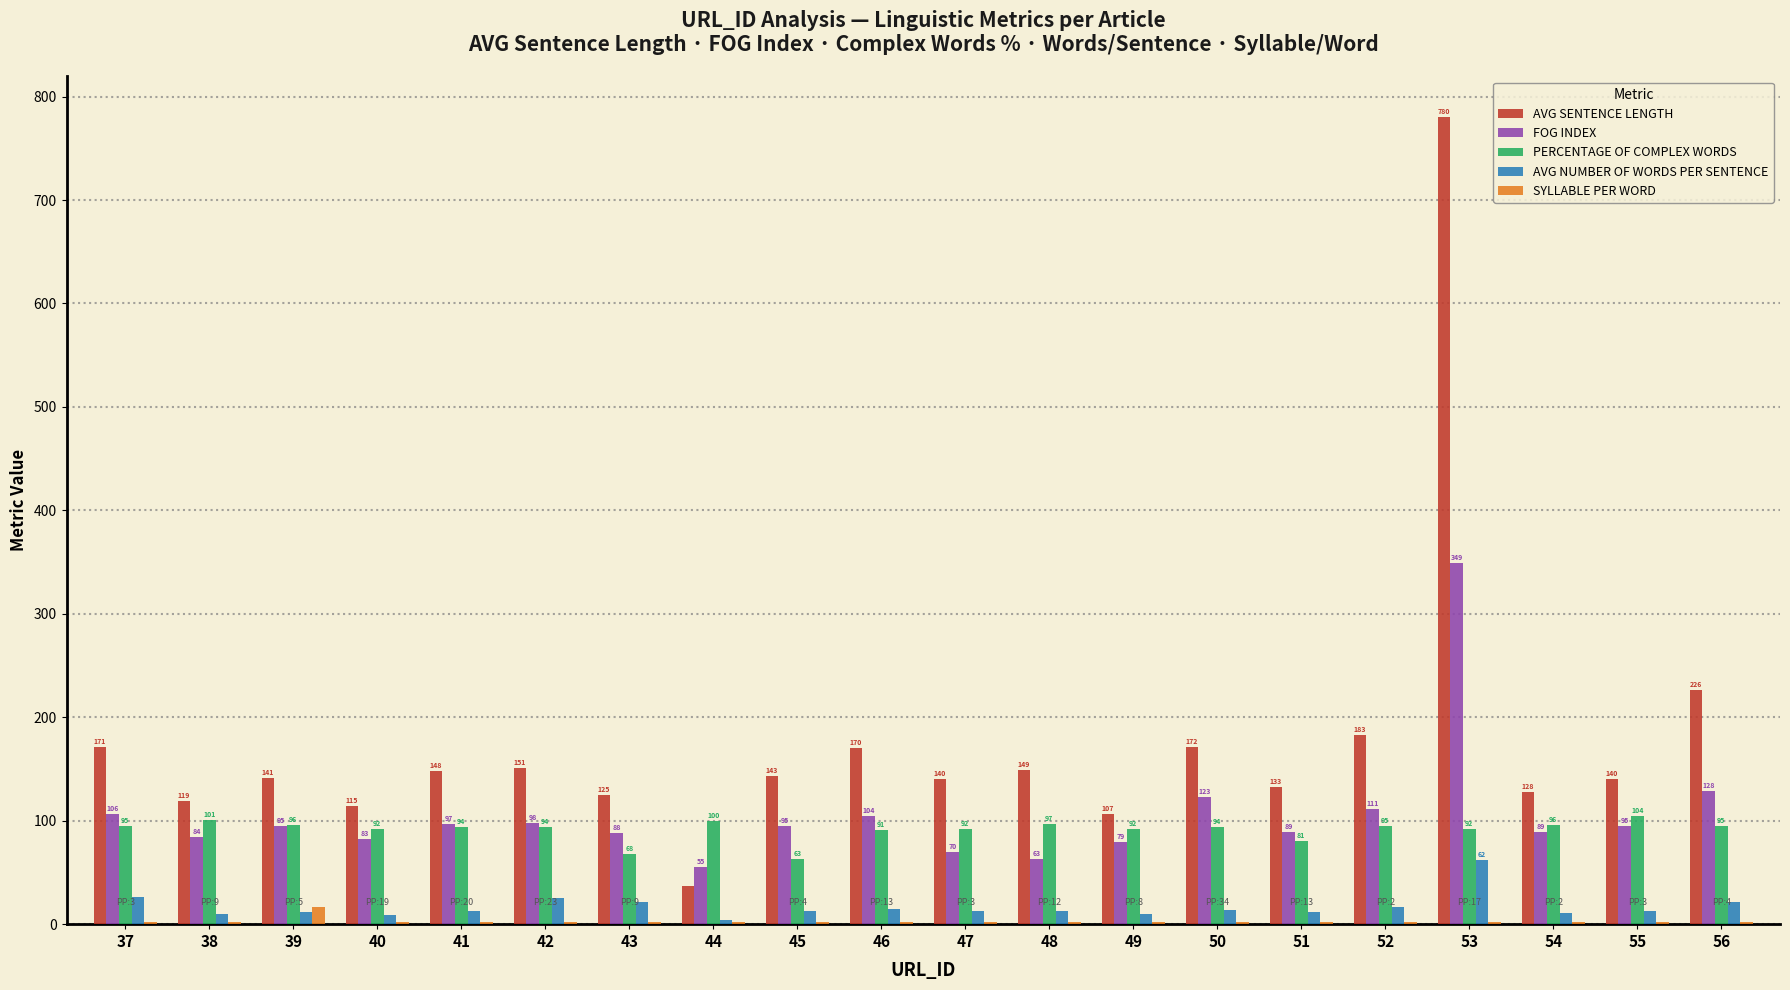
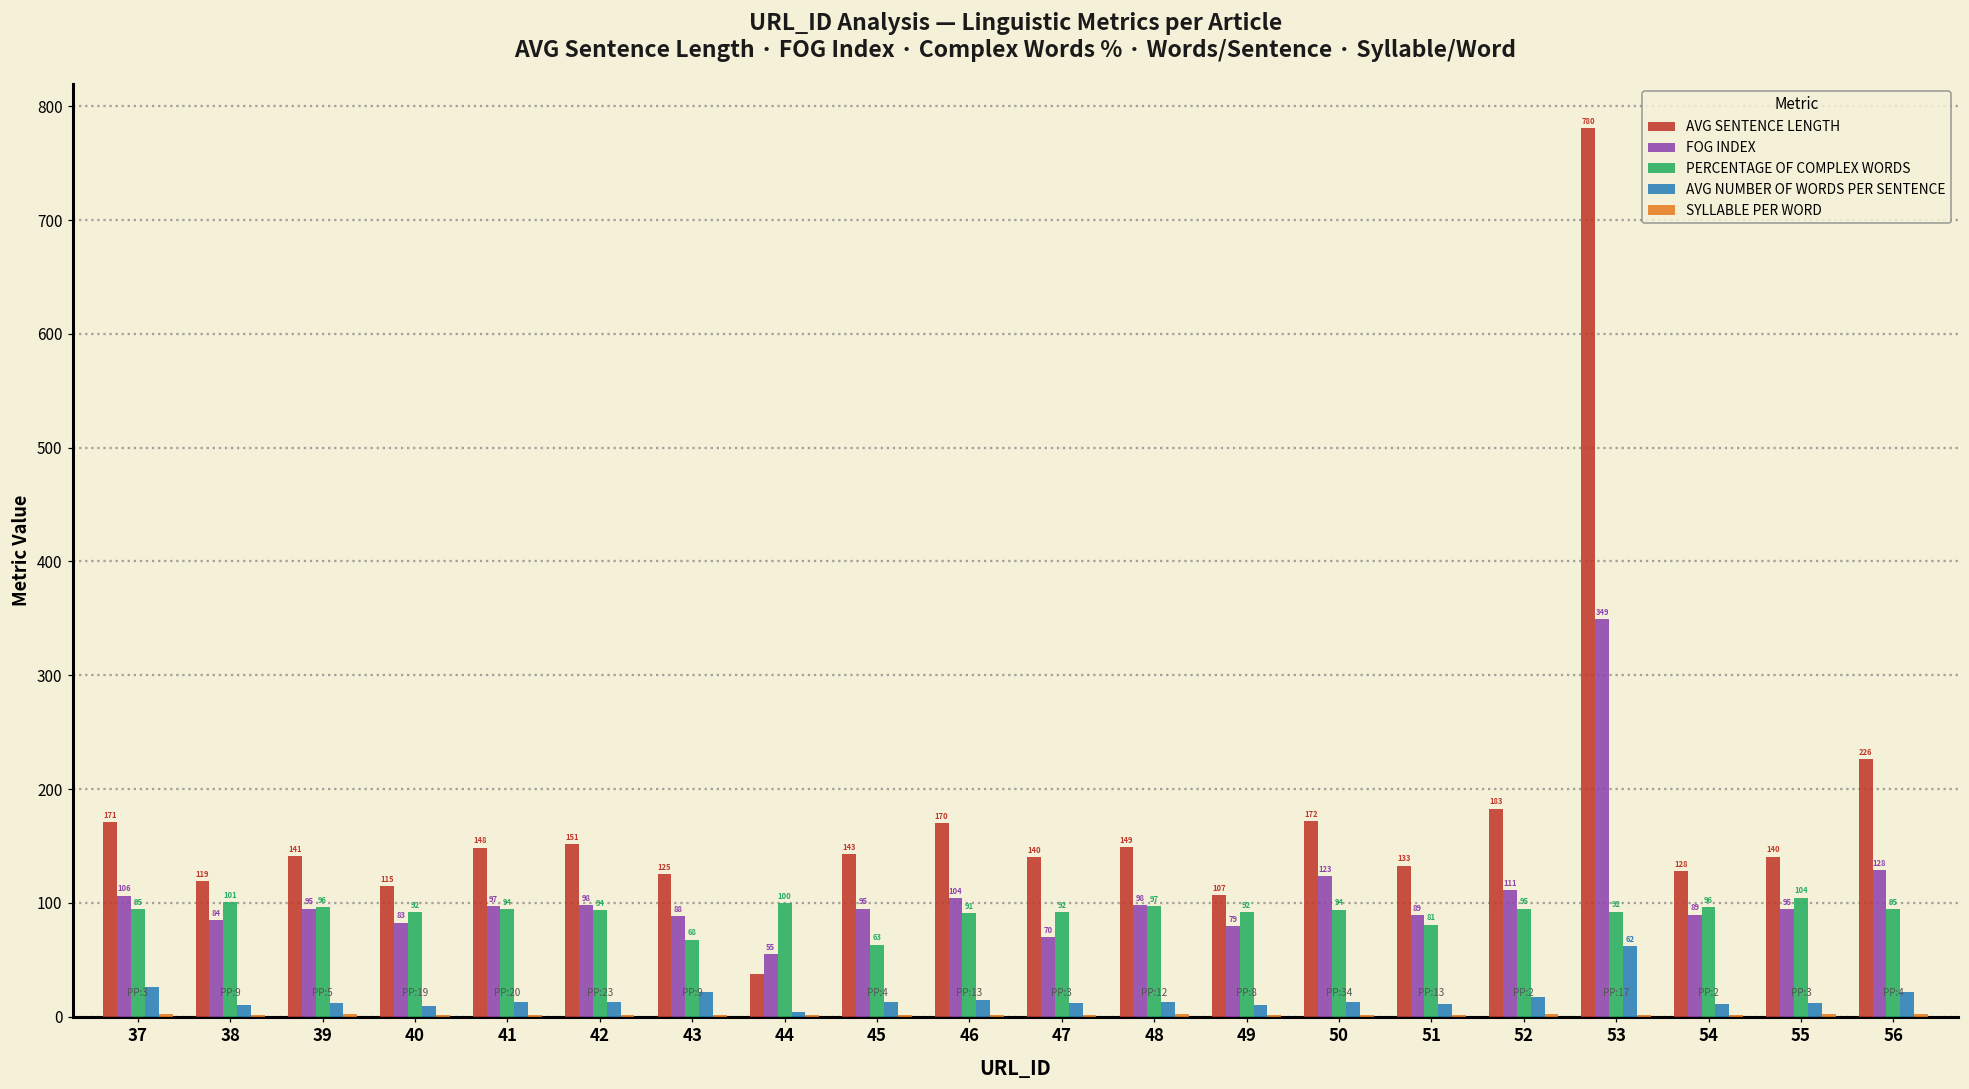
SYLLABLE PER WORD, 39: 17 -> 2
AVG NUMBER OF WORDS PER SENTENCE, 42: 26 -> 13
FOG INDEX, 48: 63 -> 98
